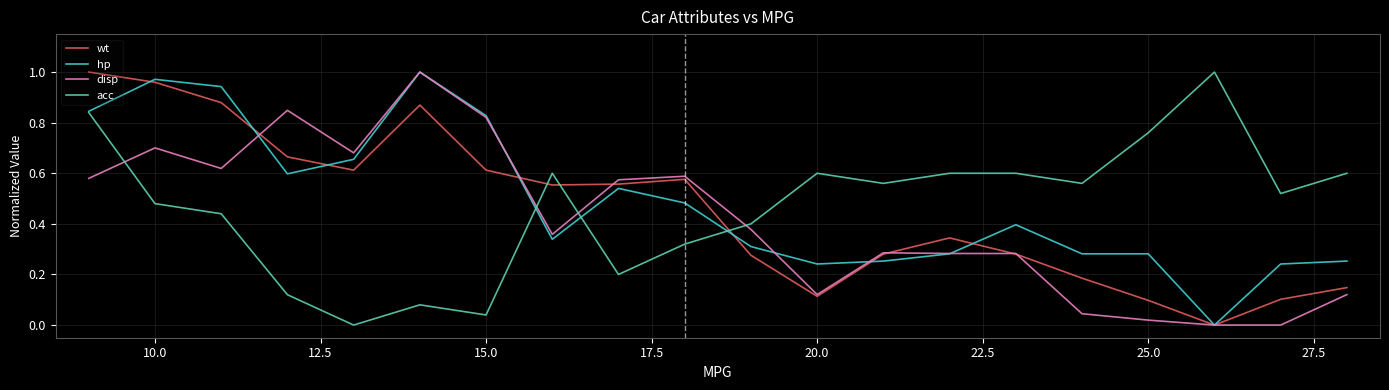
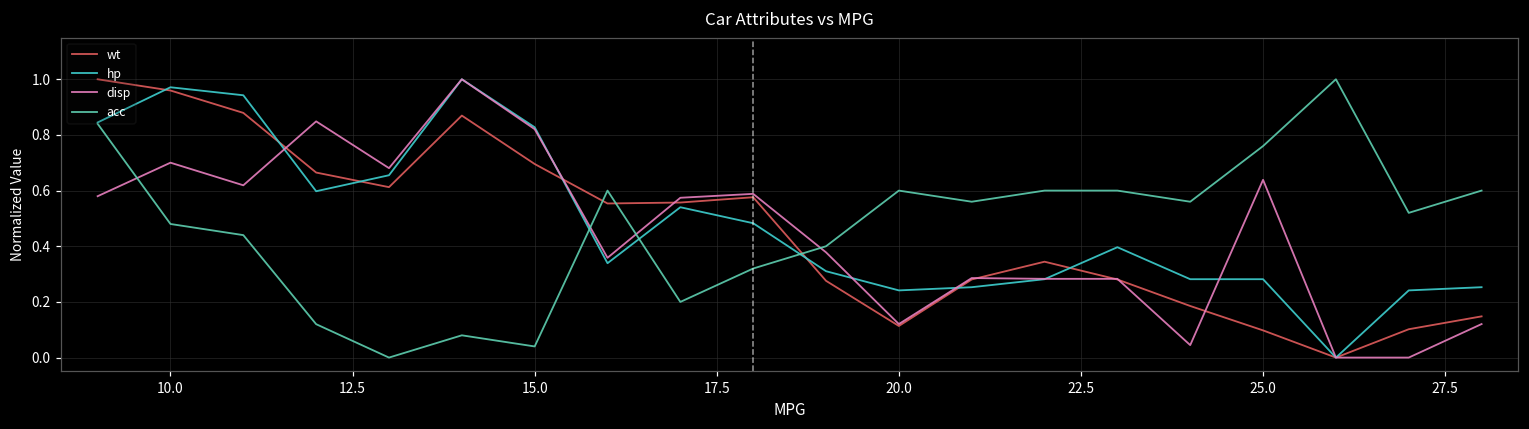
wt, 15.0: 0.61 -> 0.70
disp, 25.0: 0.02 -> 0.64
